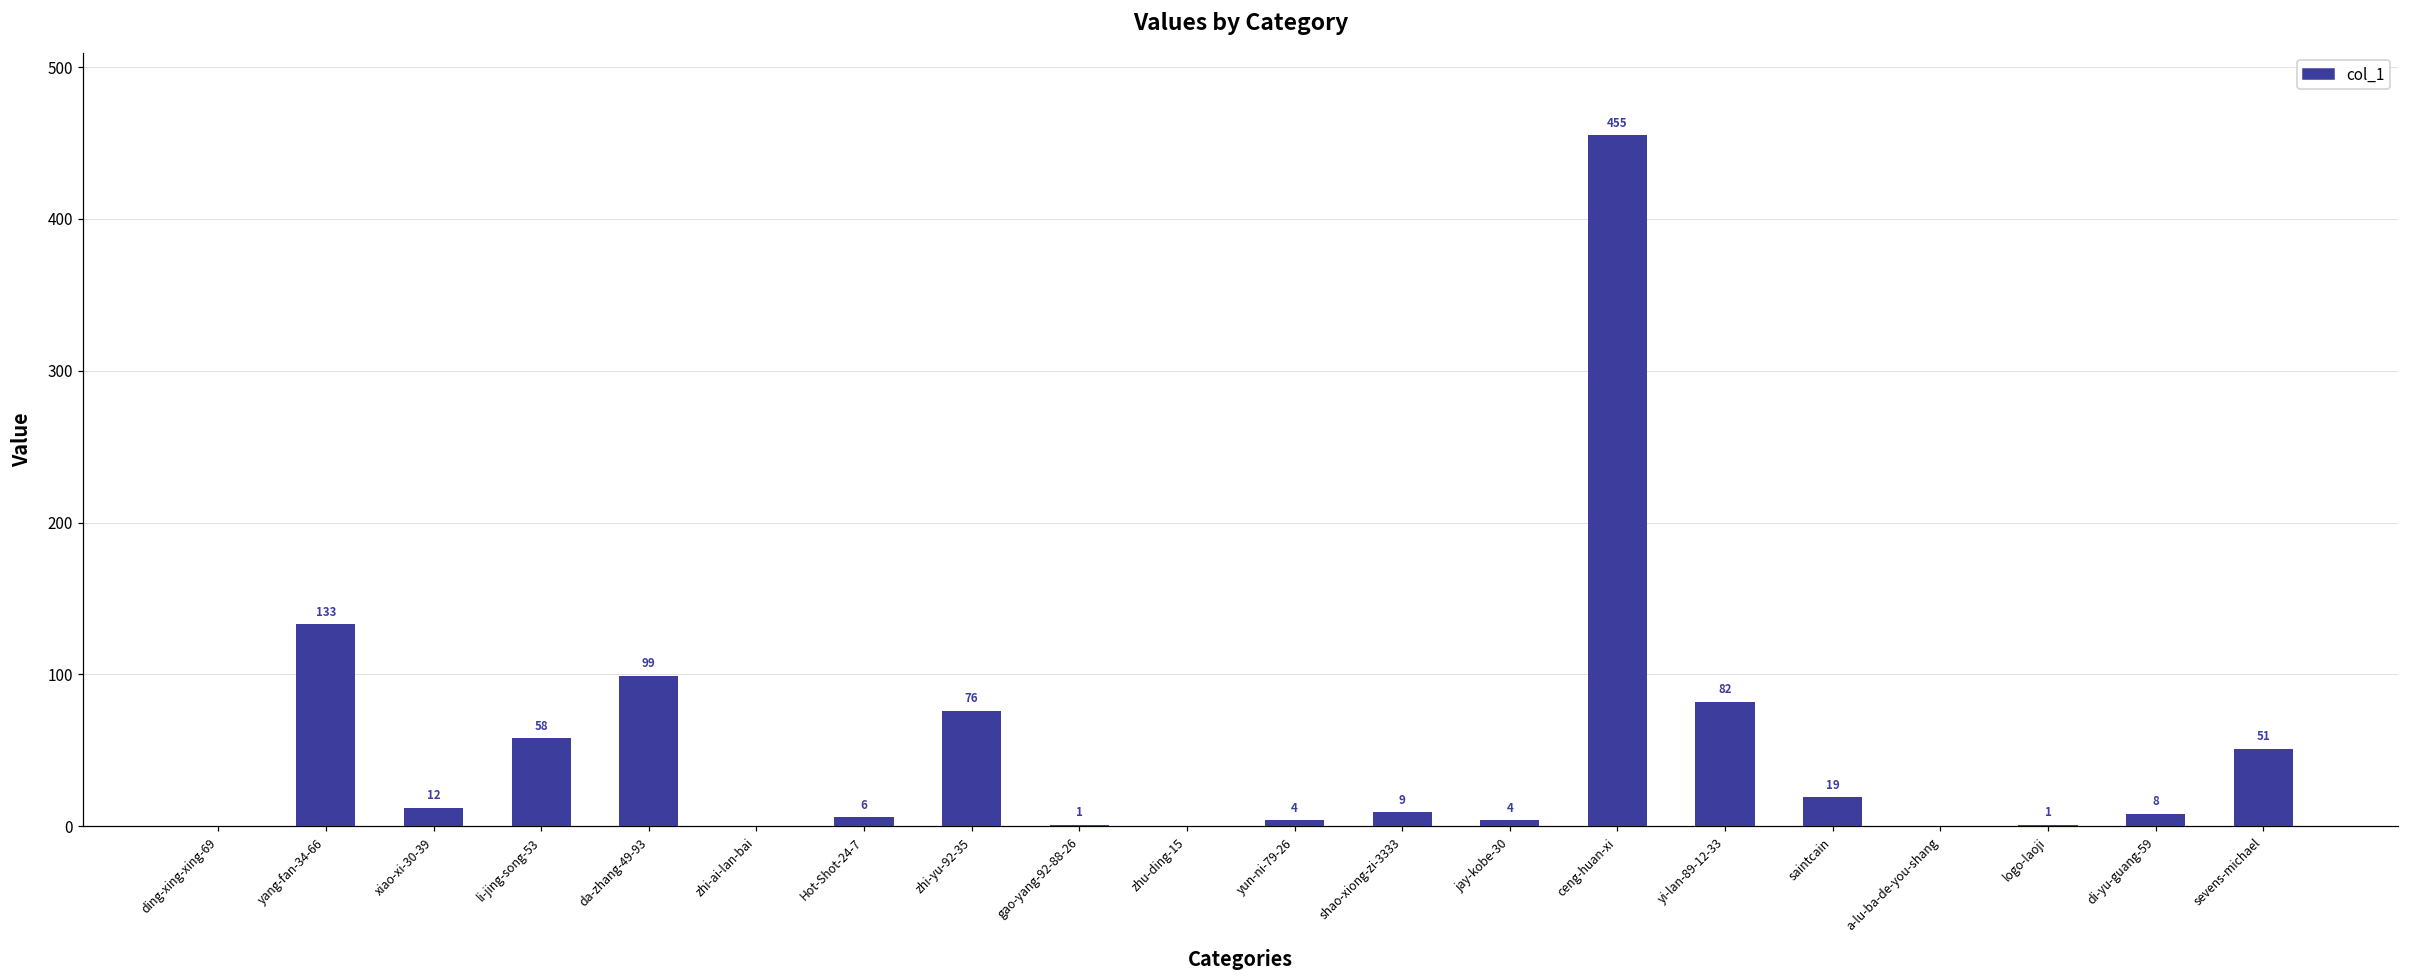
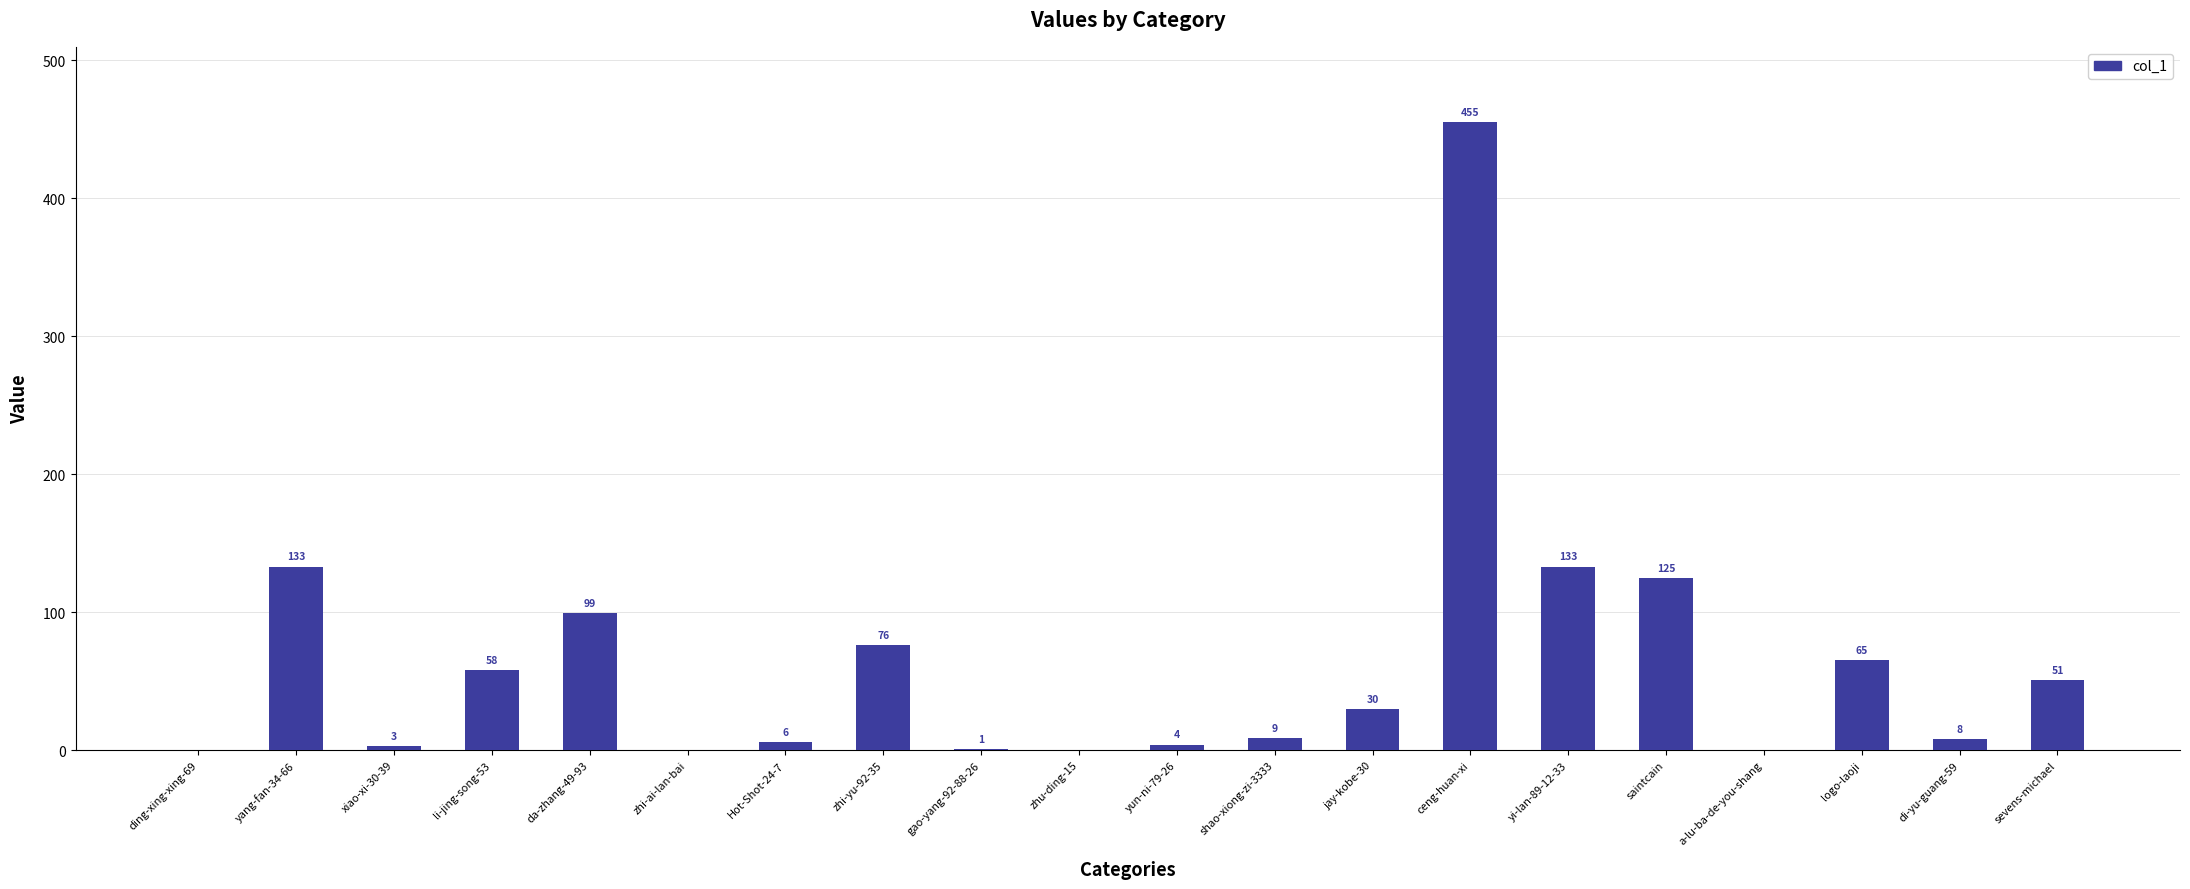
xiao-xi-30-39: 12 -> 3
jay-kobe-30: 4 -> 30
yi-lan-89-12-33: 82 -> 133
saintcain: 19 -> 125
logo-laoji: 1 -> 65
